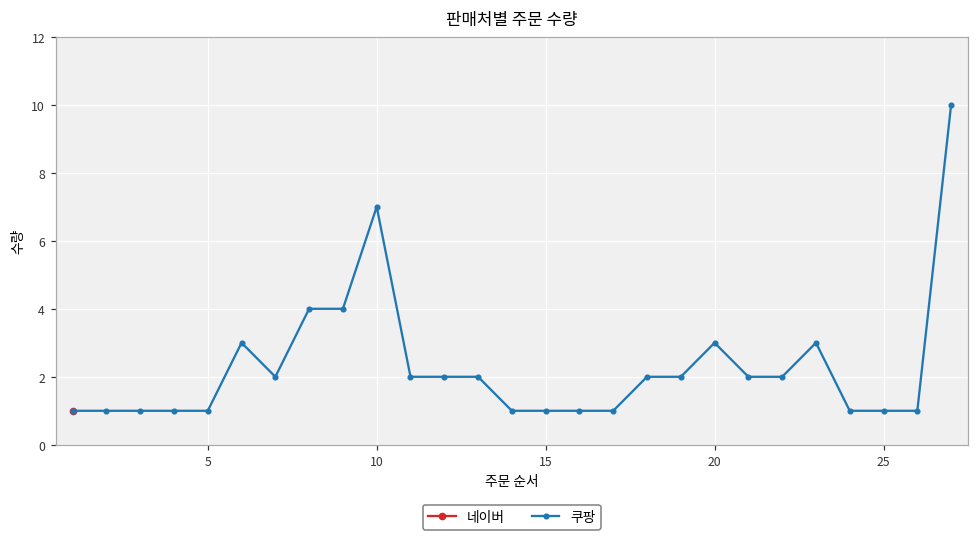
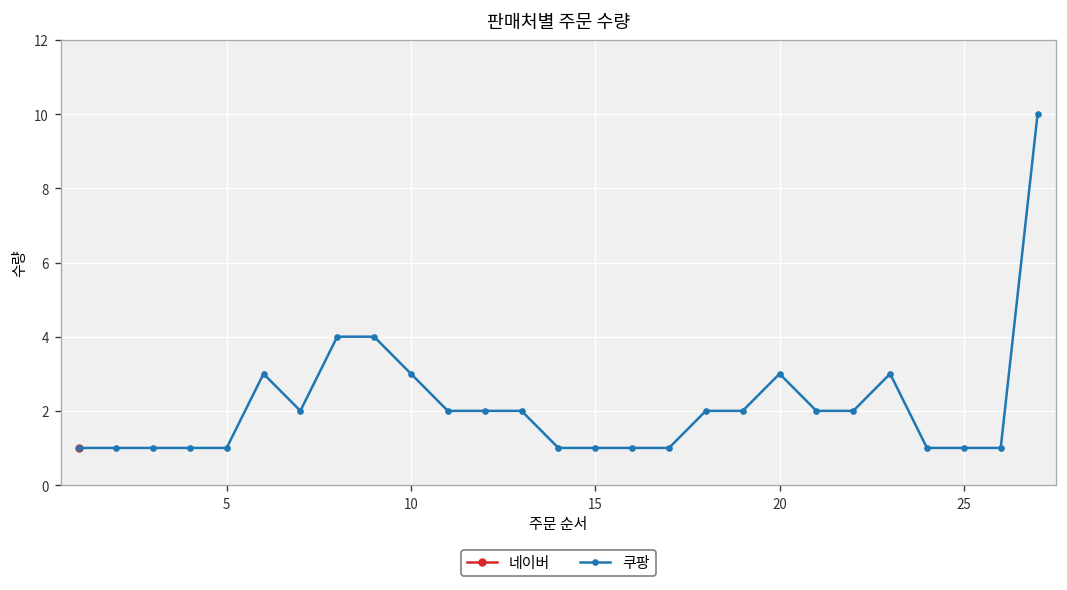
쿠팡, 10: 7 -> 3
